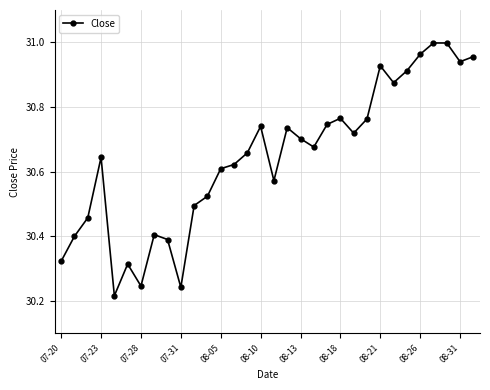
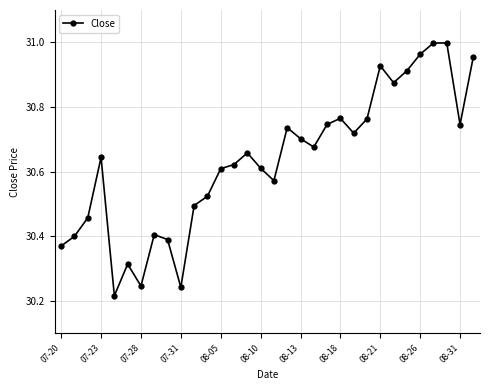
07-20: 30.32 -> 30.37
08-10: 30.74 -> 30.61
08-31: 30.94 -> 30.75
